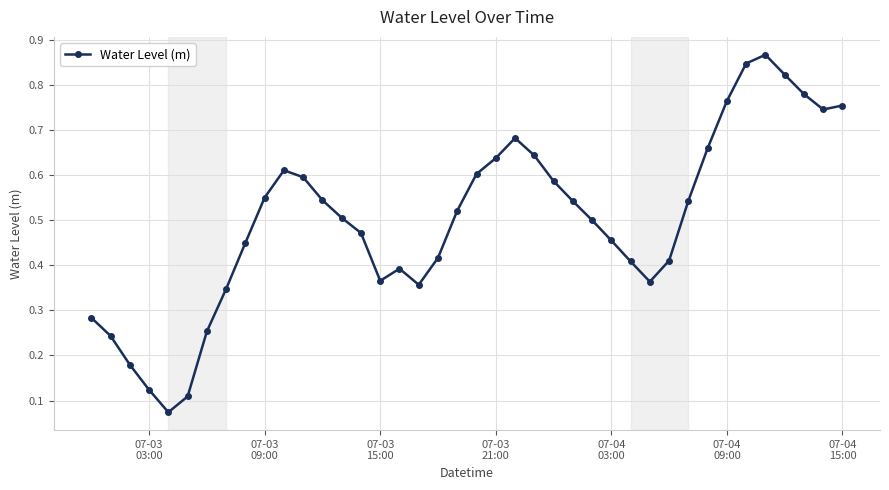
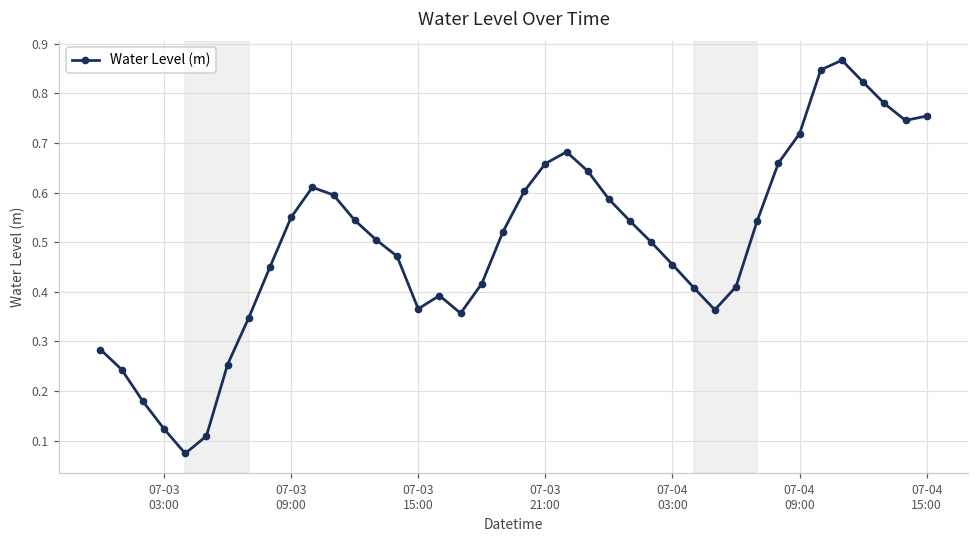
07-03 21:00: 0.64 -> 0.66
07-04 09:00: 0.76 -> 0.72
